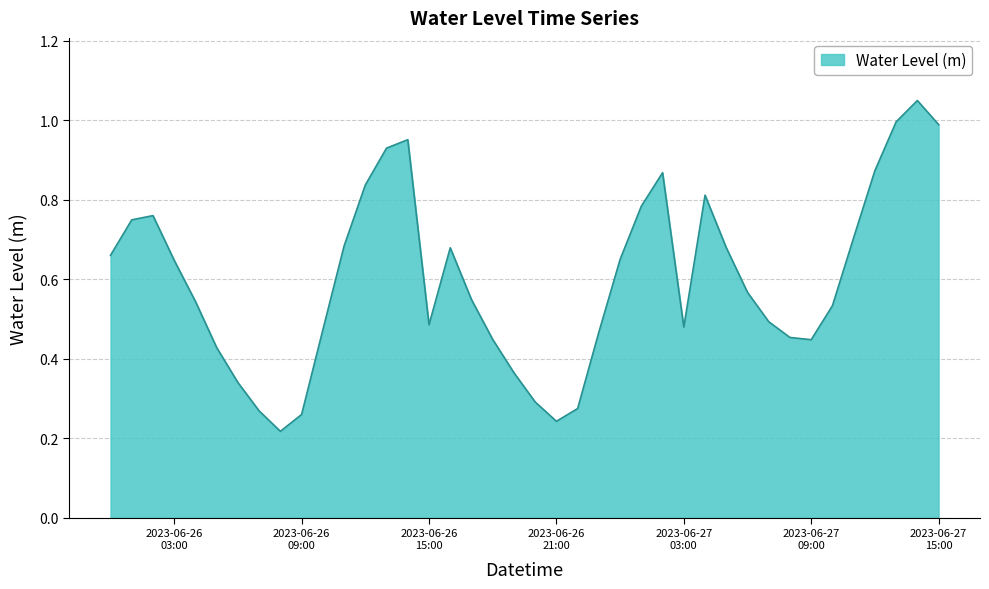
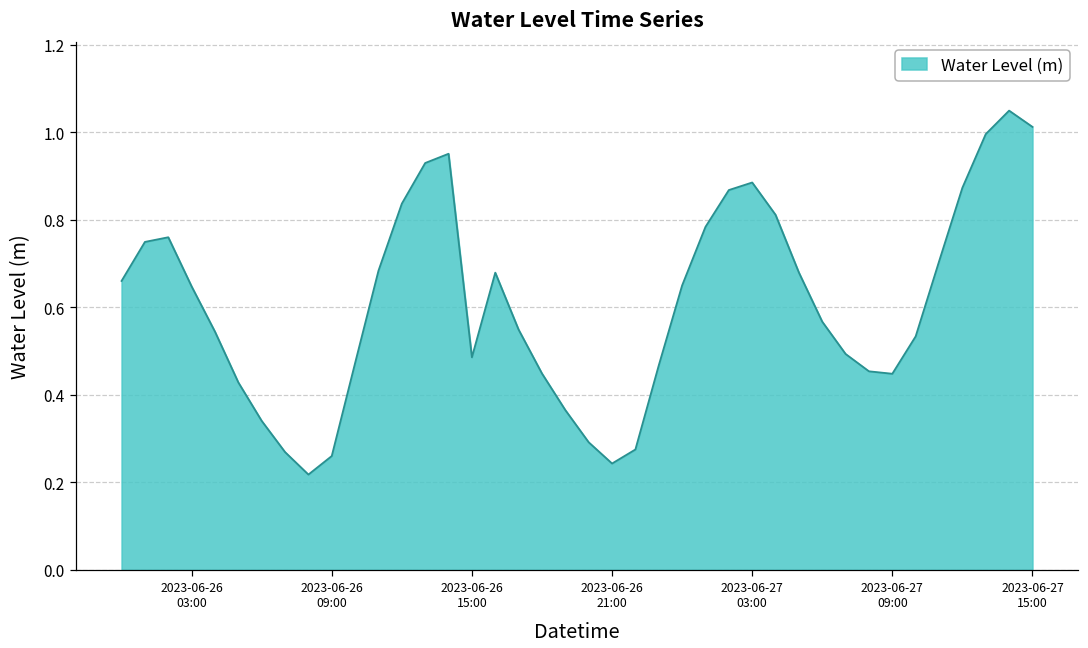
2023-06-27 03:00: 0.48 -> 0.89
2023-06-27 15:00: 0.99 -> 1.01
